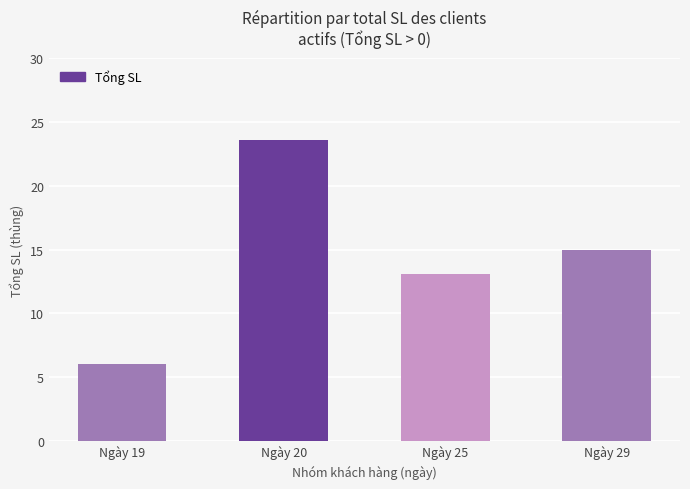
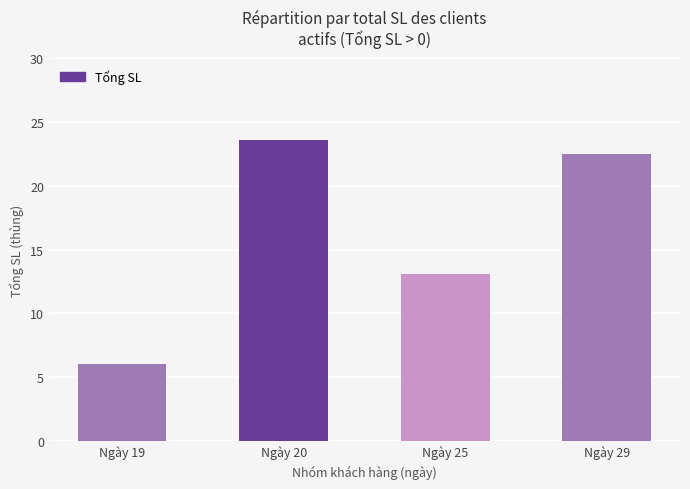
Ngày 29: 15.0 -> 22.5
